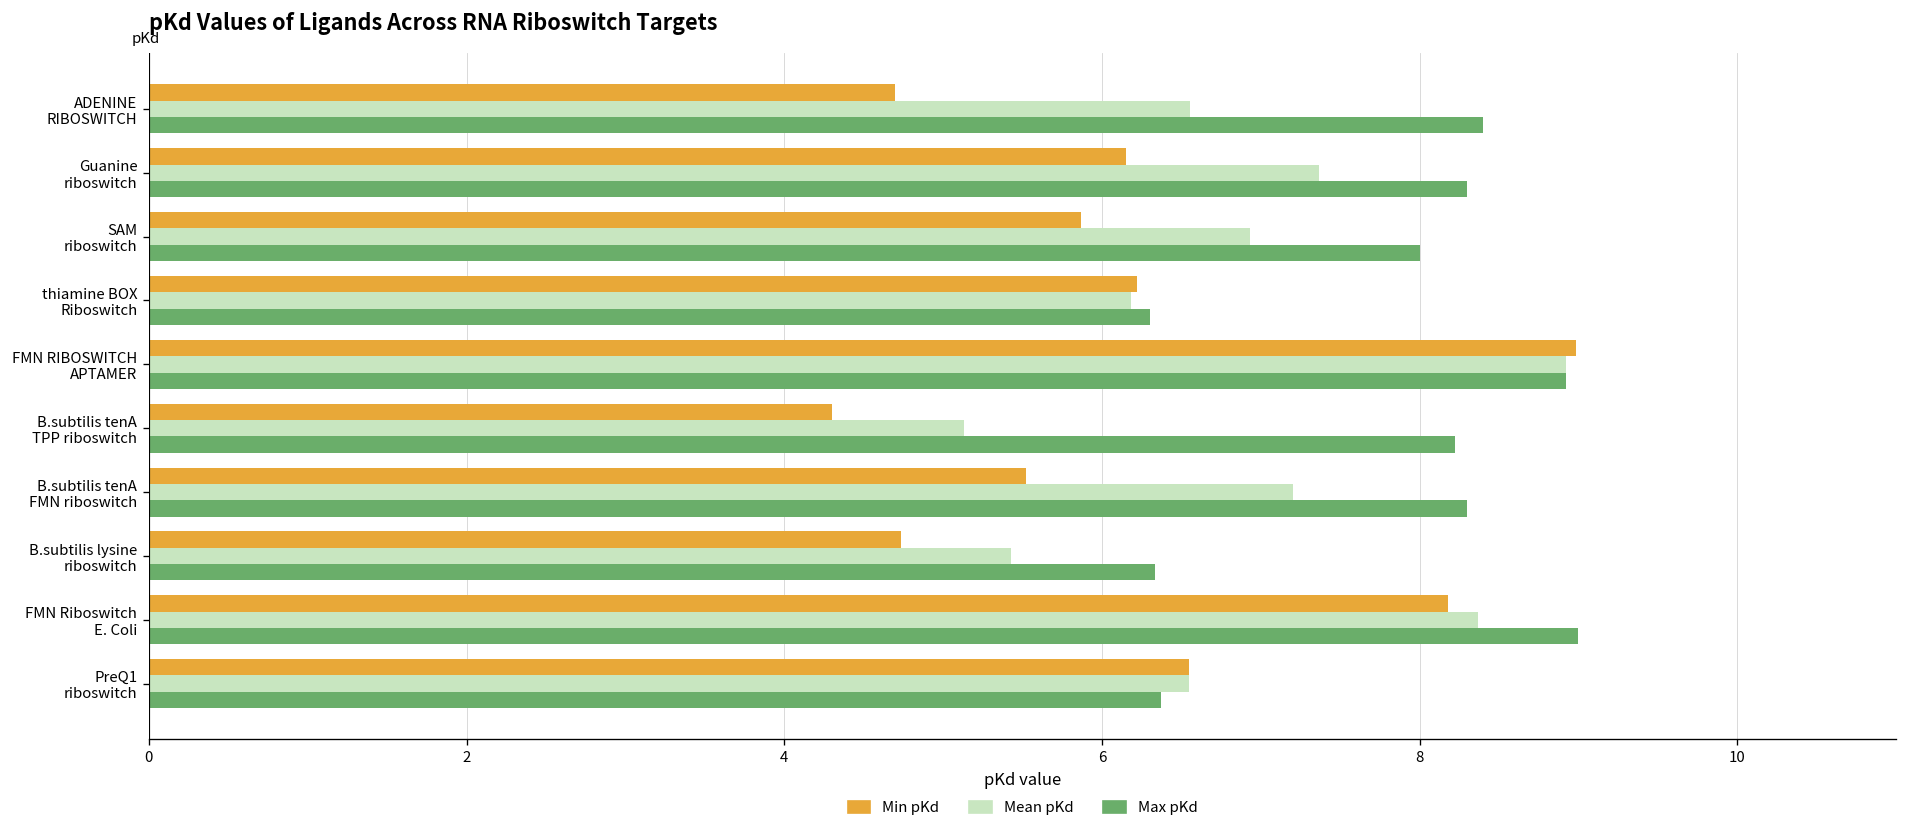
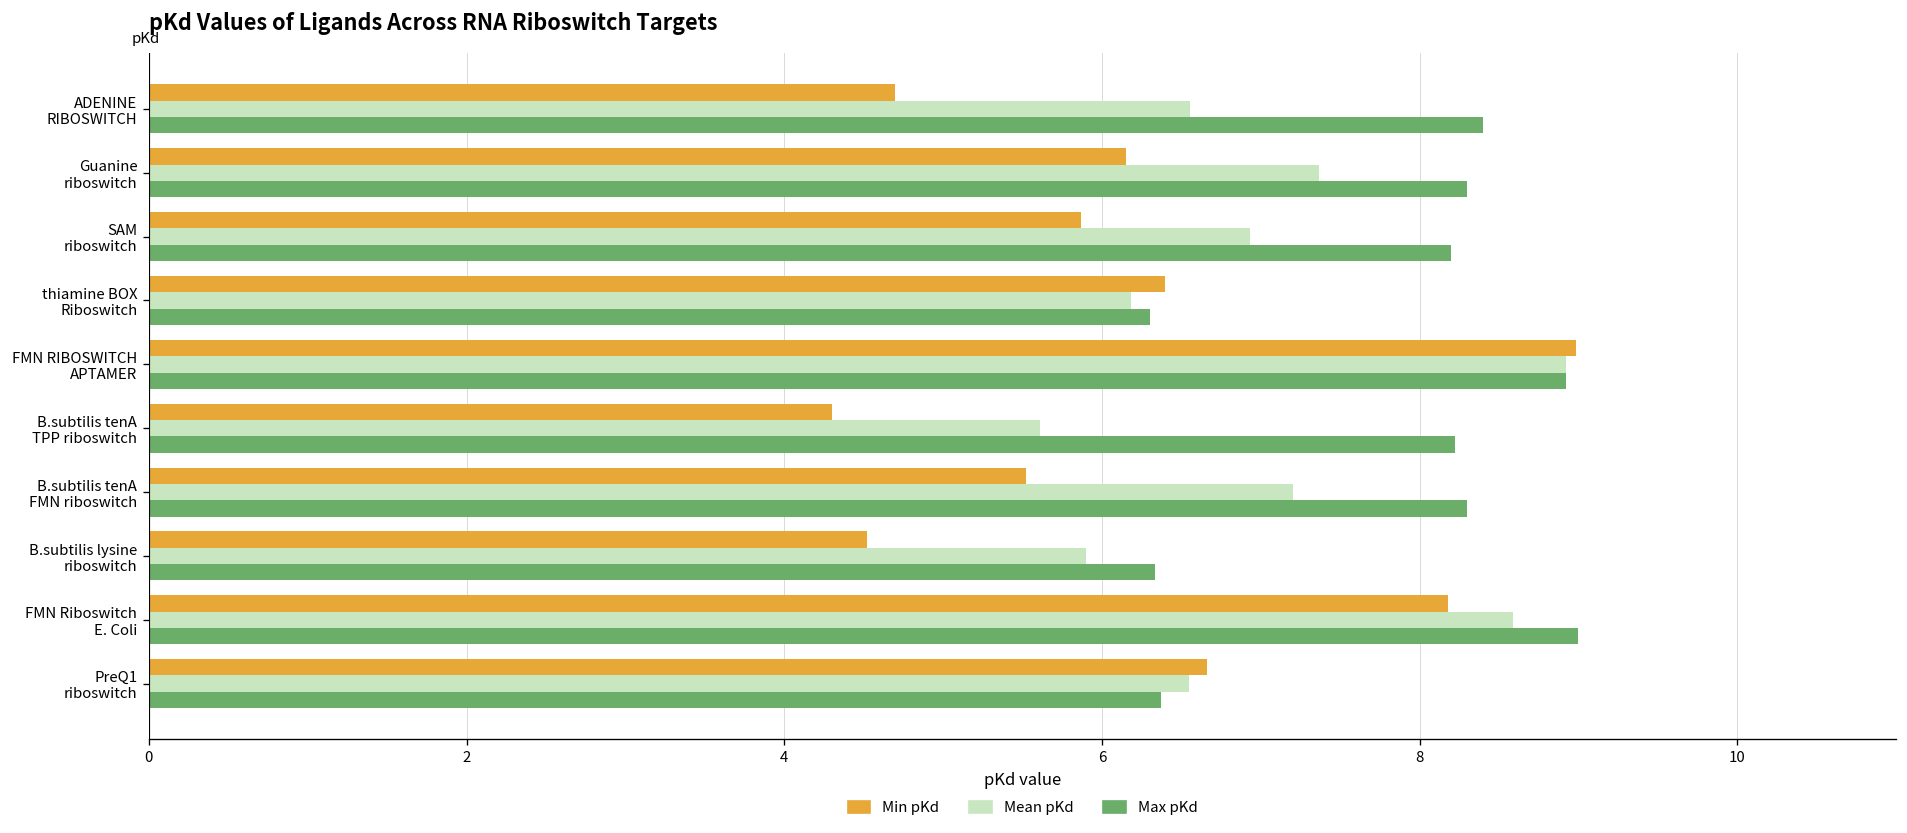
Max pKd, SAM riboswitch: 8.0 -> 8.2
Min pKd, thiamine BOX Riboswitch: 6.22 -> 6.40
Mean pKd, B.subtilis tenA TPP riboswitch: 5.13 -> 5.61
Min pKd, B.subtilis lysine riboswitch: 4.74 -> 4.52
Mean pKd, B.subtilis lysine riboswitch: 5.43 -> 5.90
Mean pKd, FMN Riboswitch E. Coli: 8.37 -> 8.59
Min pKd, PreQ1 riboswitch: 6.55 -> 6.66
